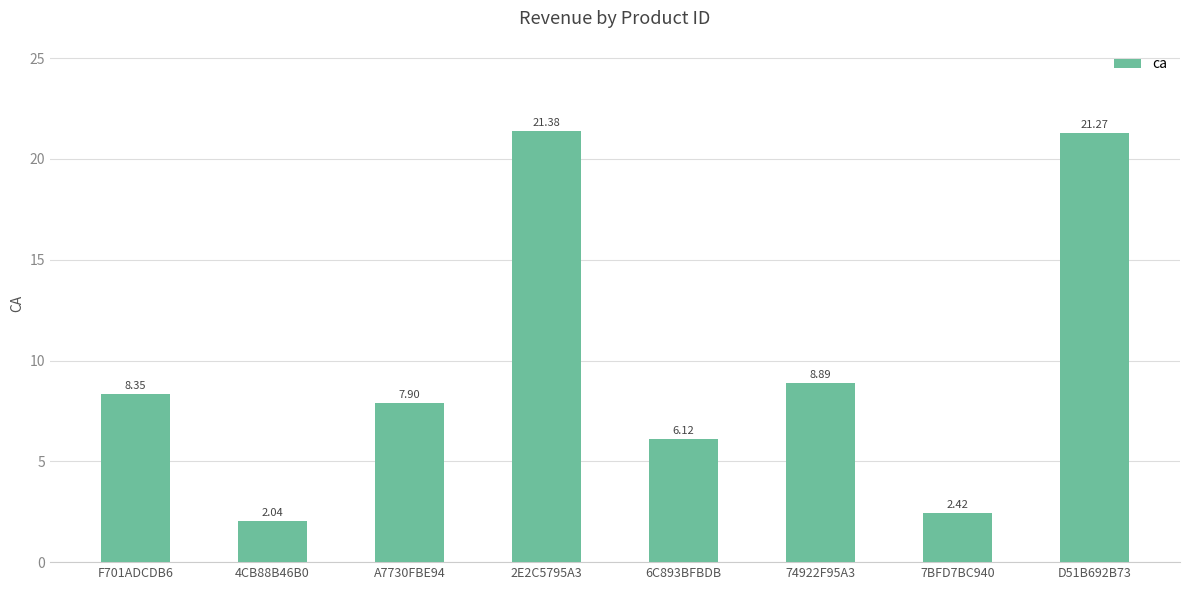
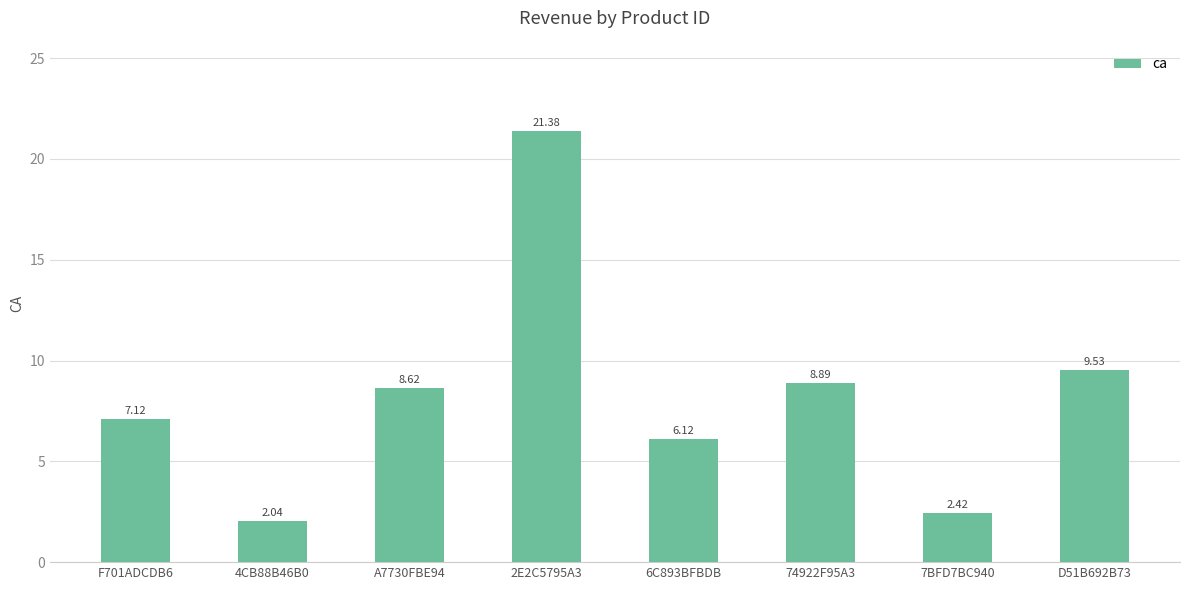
F701ADCDB6: 8.35 -> 7.12
A7730FBE94: 7.90 -> 8.62
D51B692B73: 21.27 -> 9.53
